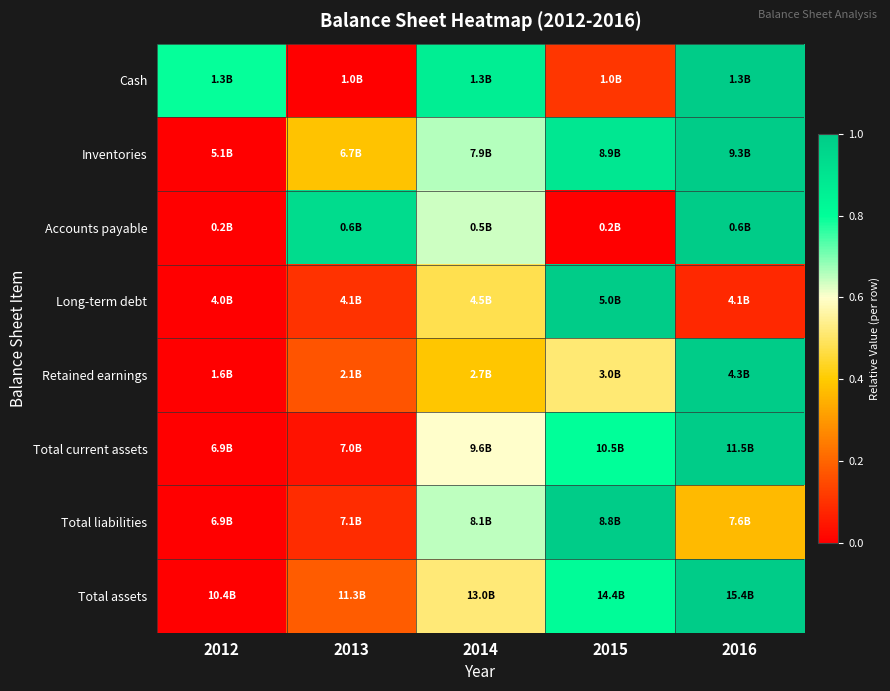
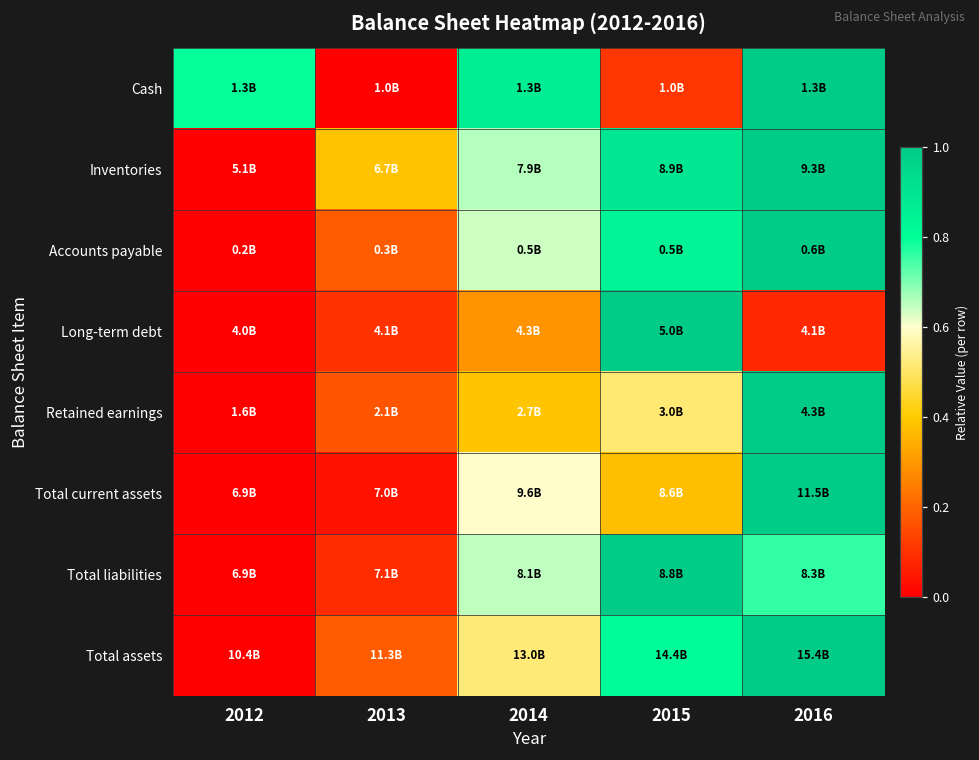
Accounts payable, 2013: 0.6B -> 0.3B
Accounts payable, 2015: 0.2B -> 0.5B
Long-term debt, 2014: 4.5B -> 4.3B
Total current assets, 2015: 10.5B -> 8.6B
Total liabilities, 2016: 7.6B -> 8.3B
